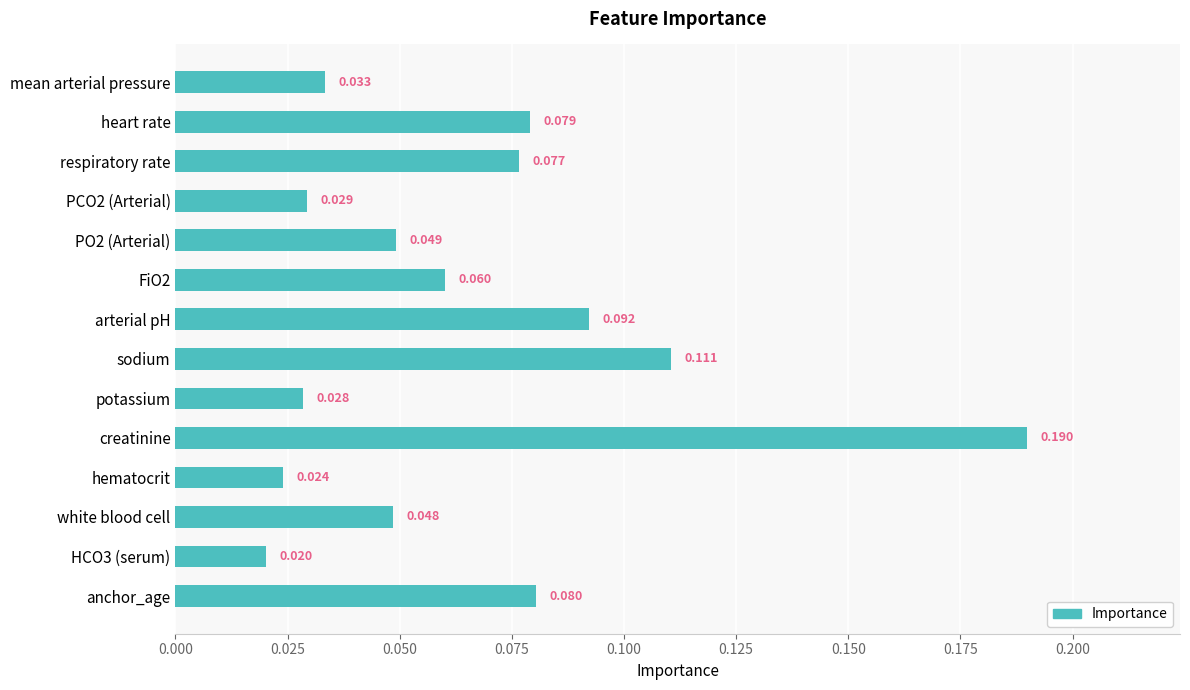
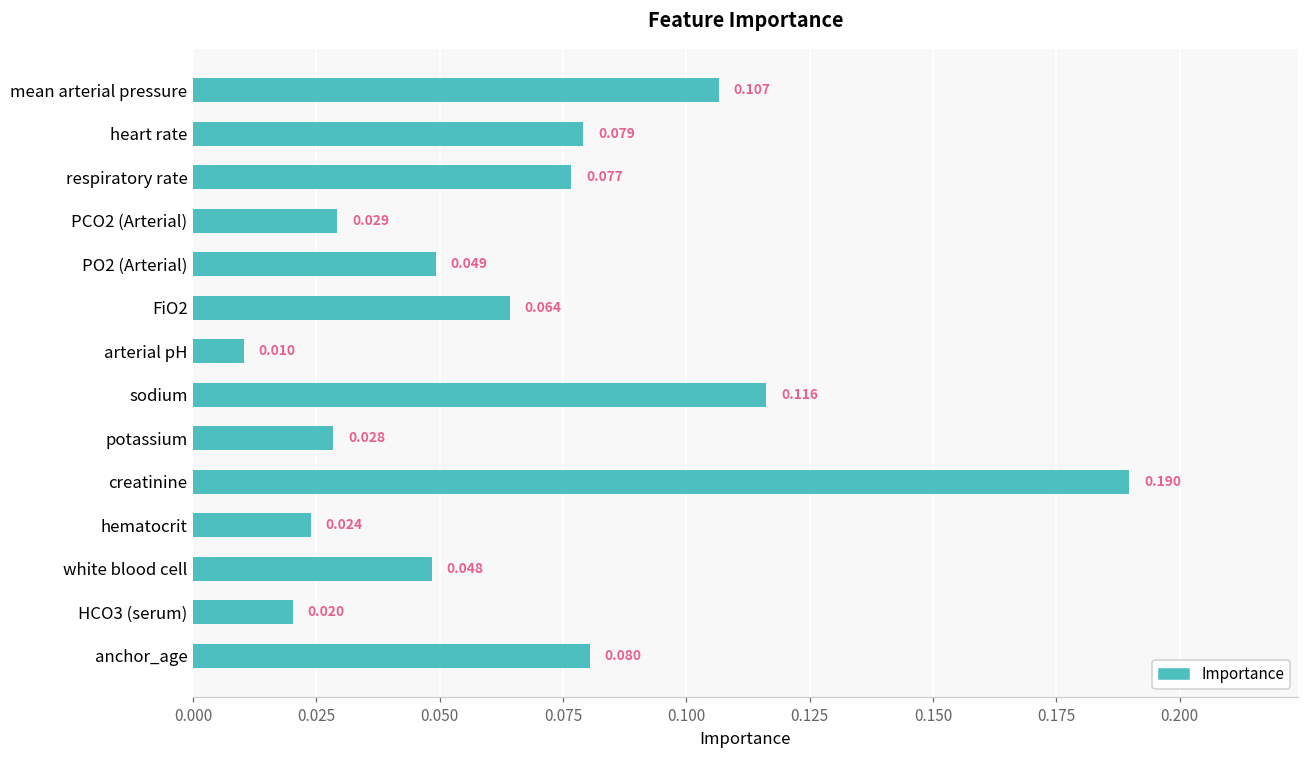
mean arterial pressure: 0.033 -> 0.107
FiO2: 0.060 -> 0.064
arterial pH: 0.092 -> 0.010
sodium: 0.111 -> 0.116
